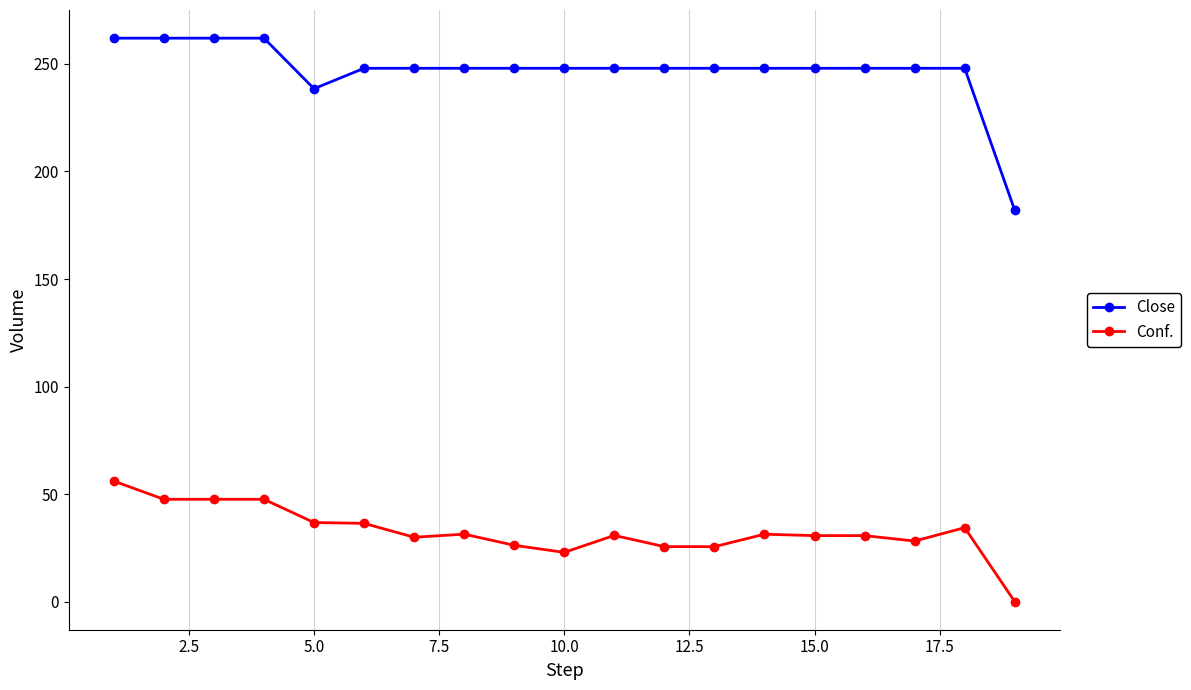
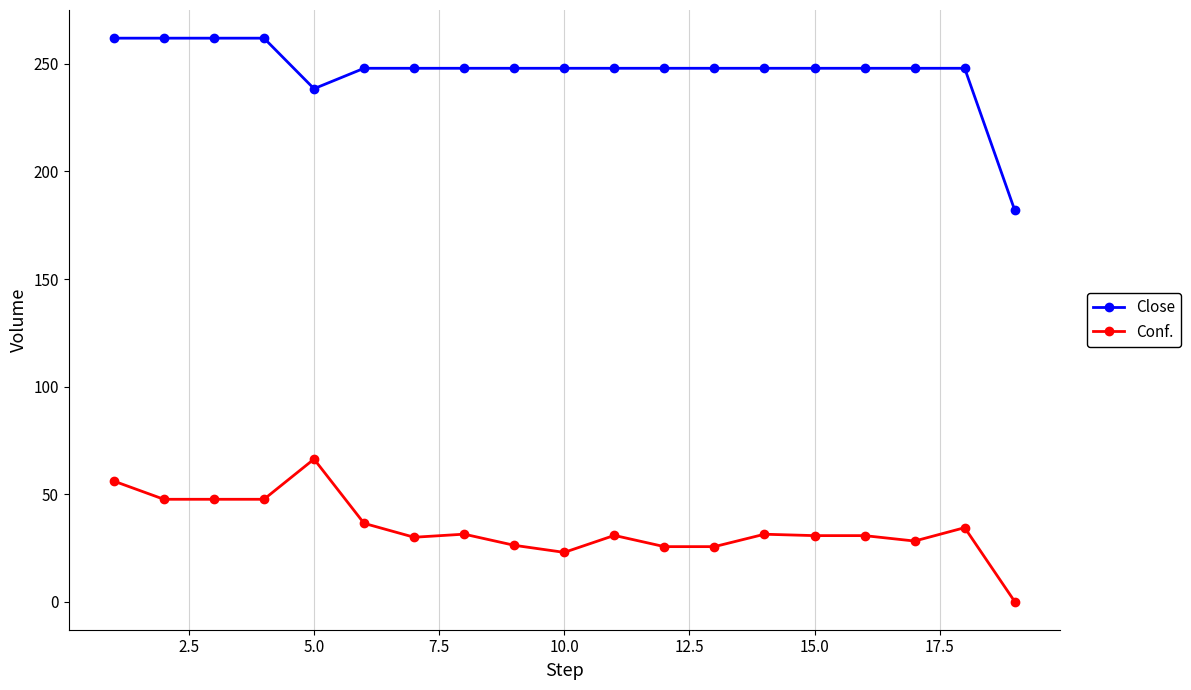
Conf., 5.0: 37 -> 66
